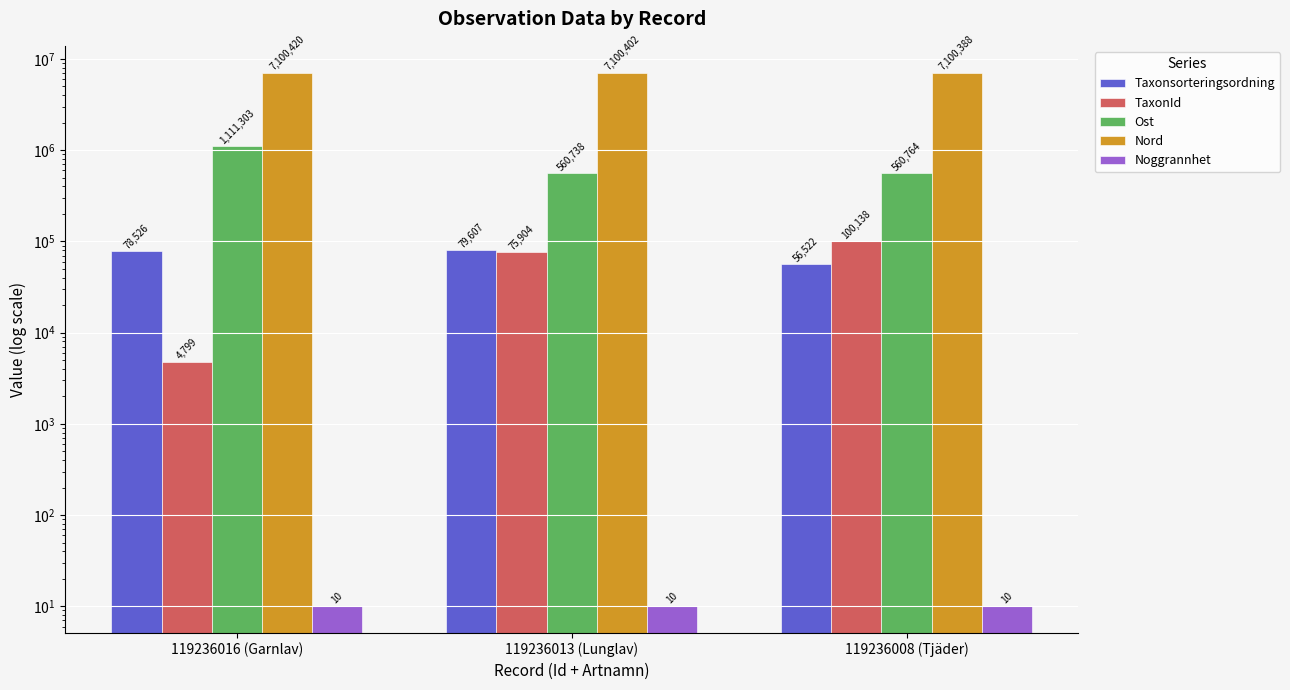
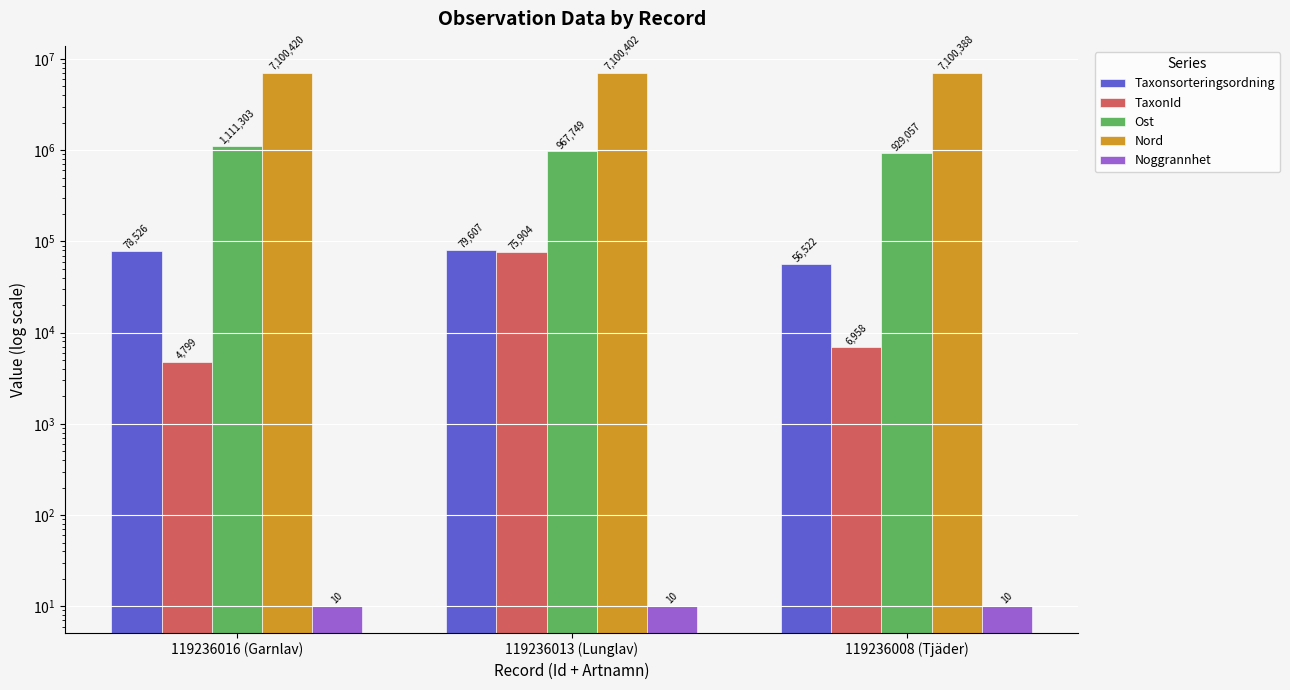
Ost, 119236013 (Lunglav): 560,738 -> 967,749
TaxonId, 119236008 (Tjäder): 100,138 -> 6,958
Ost, 119236008 (Tjäder): 560,764 -> 929,057
